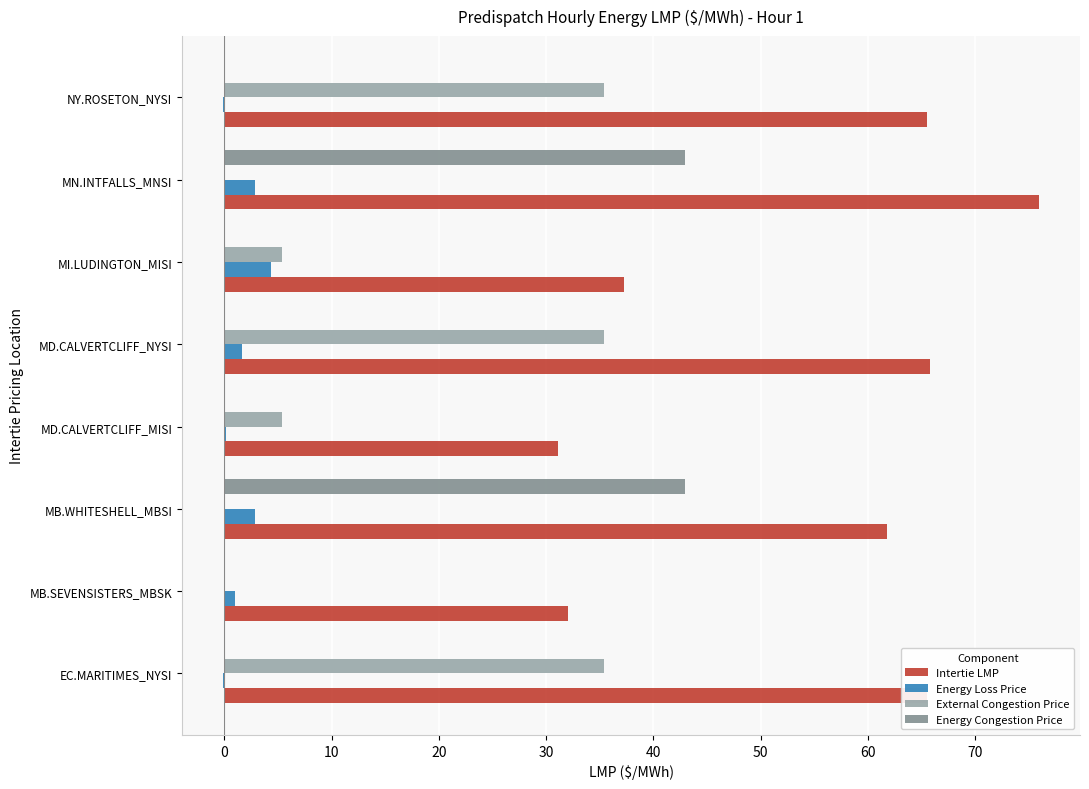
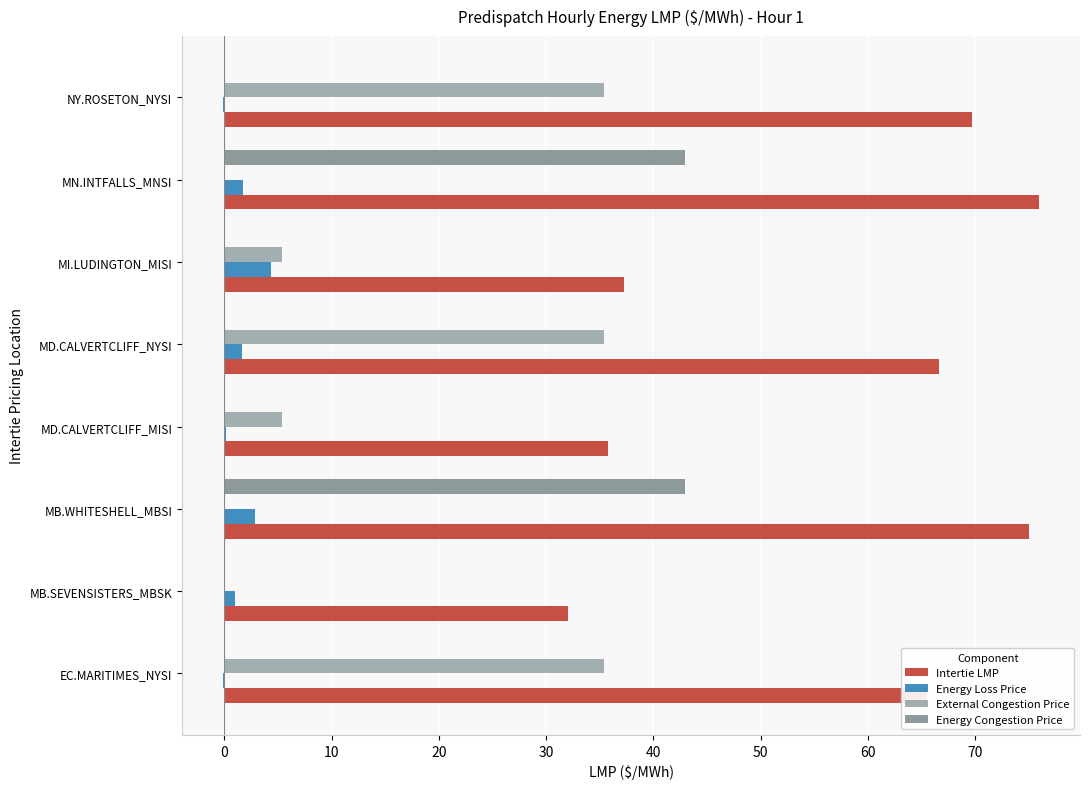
Intertie LMP, NY.ROSETON_NYSI: 65.5 -> 69.7
Energy Loss Price, MN.INTFALLS_MNSI: 2.8 -> 1.8
Intertie LMP, MD.CALVERTCLIFF_NYSI: 65.8 -> 66.6
Intertie LMP, MD.CALVERTCLIFF_MISI: 31.1 -> 35.8
Intertie LMP, MB.WHITESHELL_MBSI: 61.8 -> 75.0
